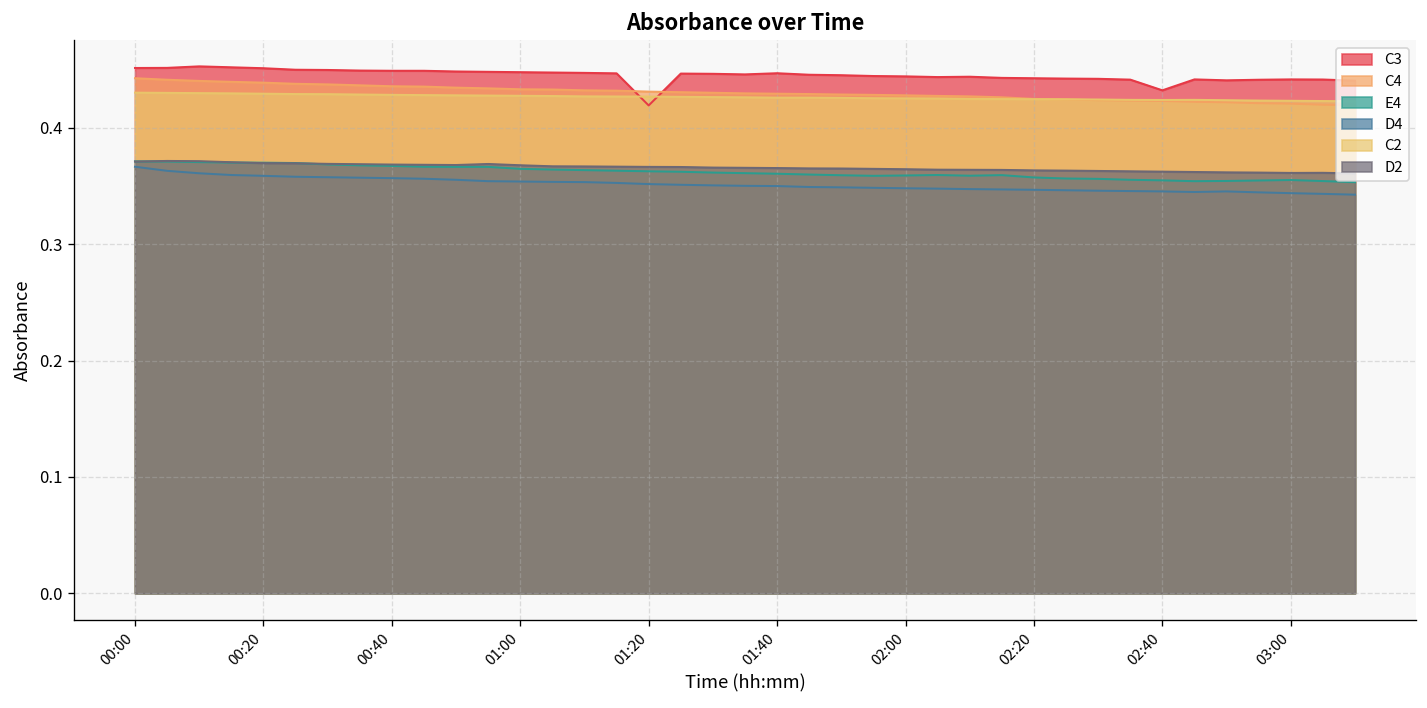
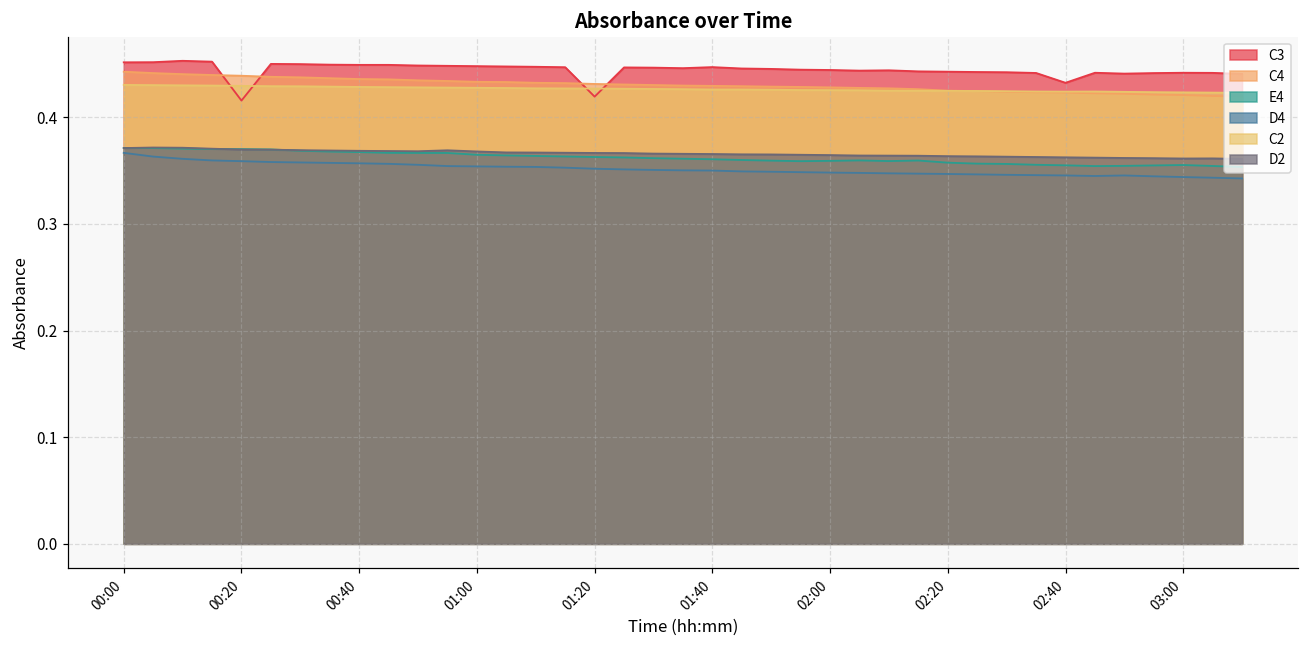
C3, 00:20: 0.45 -> 0.42
